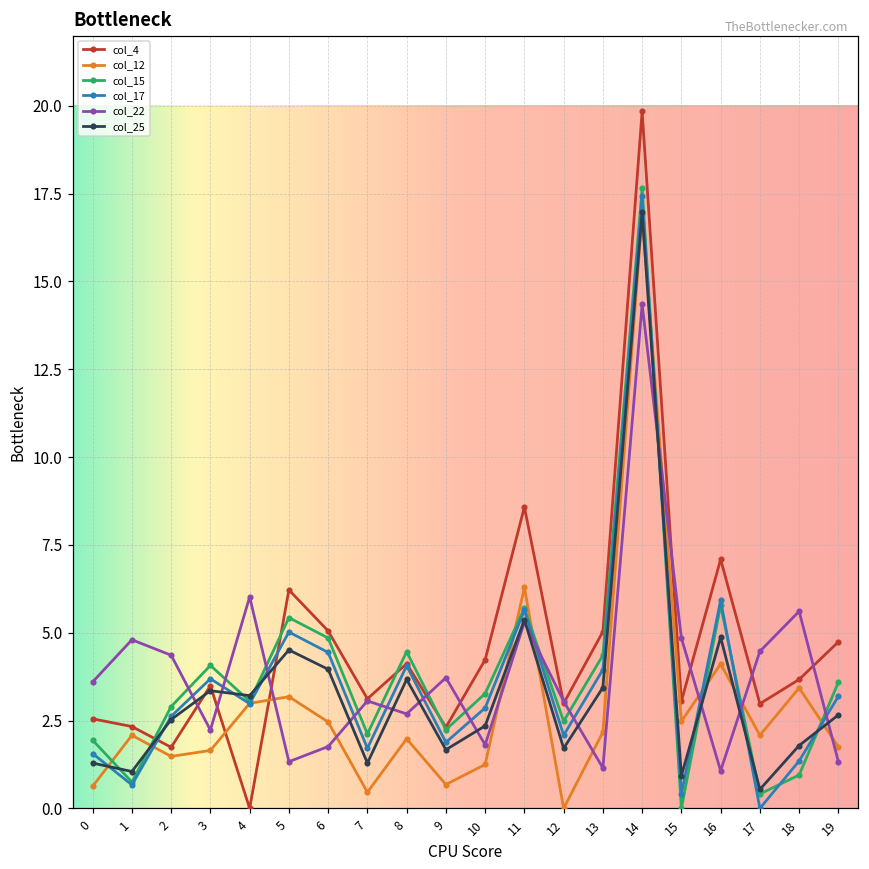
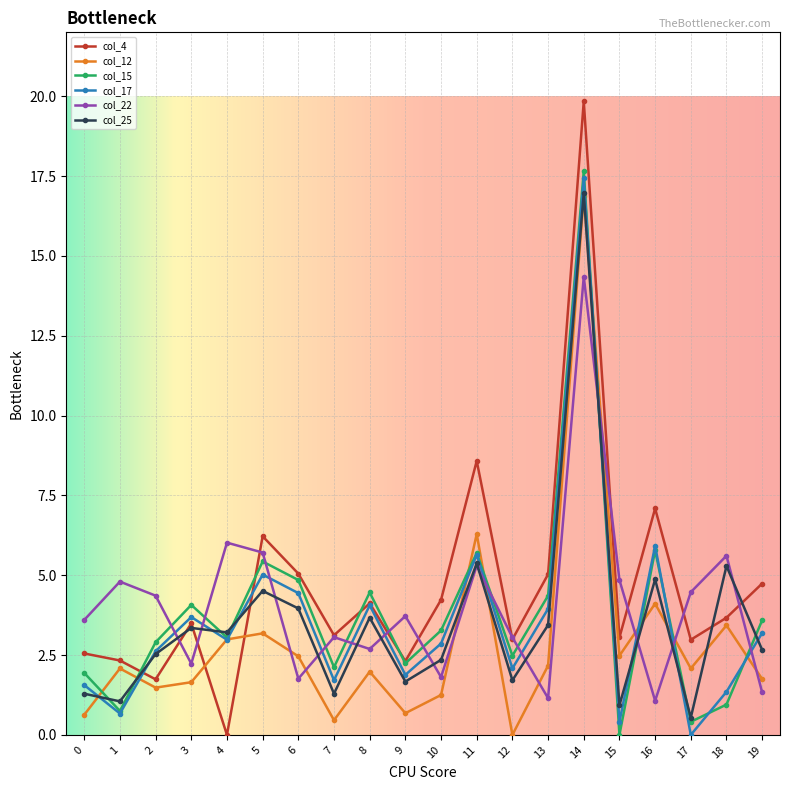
col_22, 5: 1.3 -> 5.7
col_25, 18: 1.8 -> 5.3
